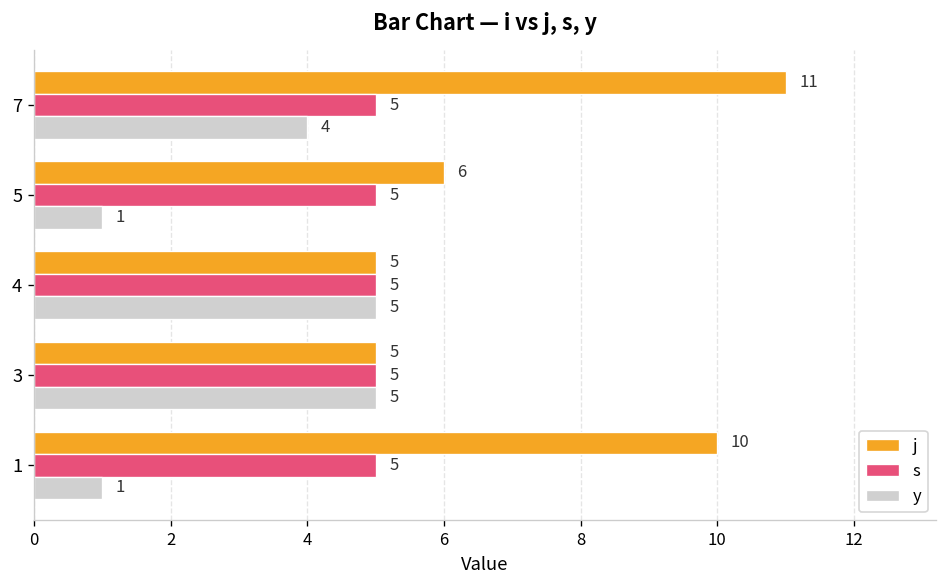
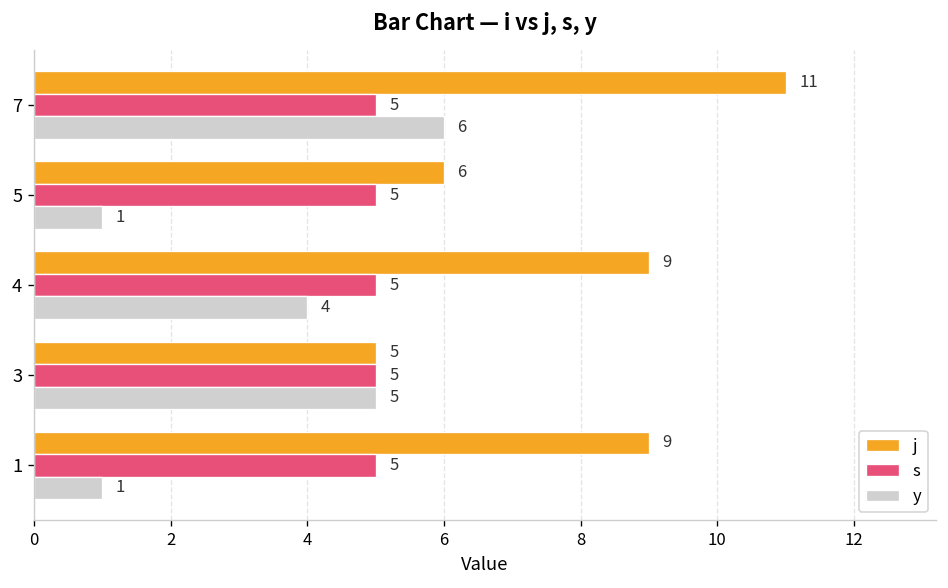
y, 7: 4 -> 6
j, 4: 5 -> 9
y, 4: 5 -> 4
j, 1: 10 -> 9
